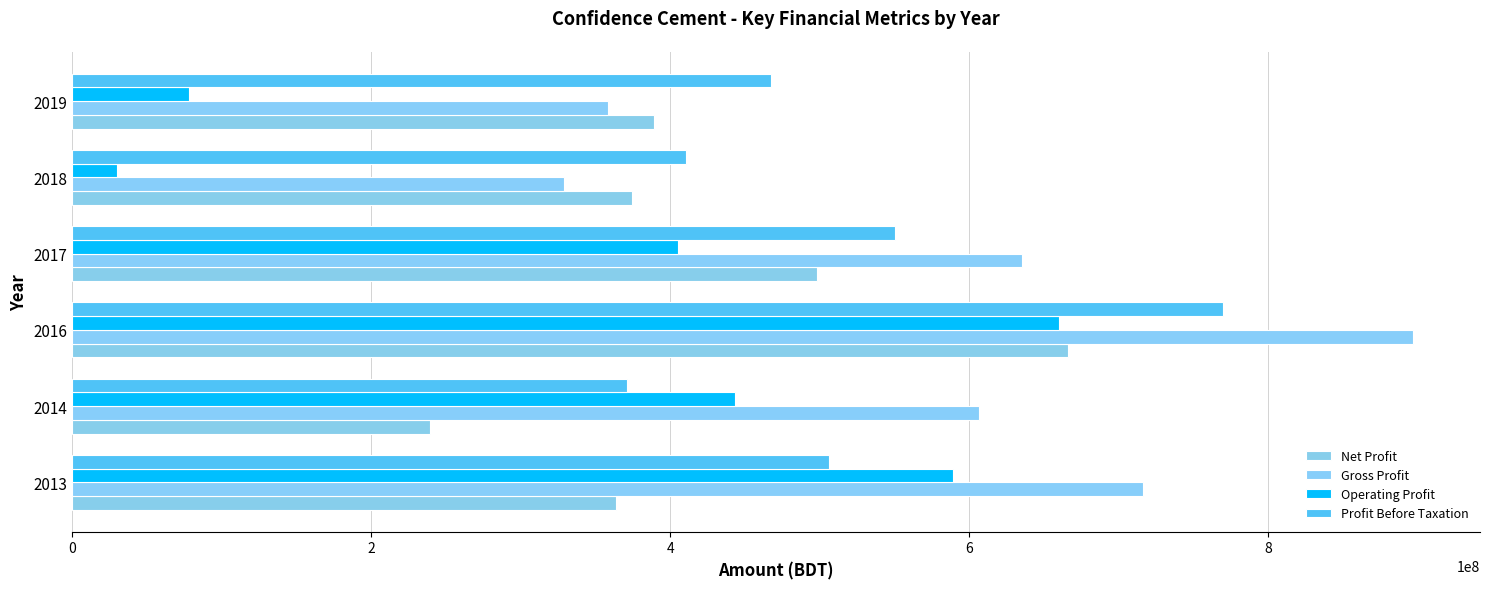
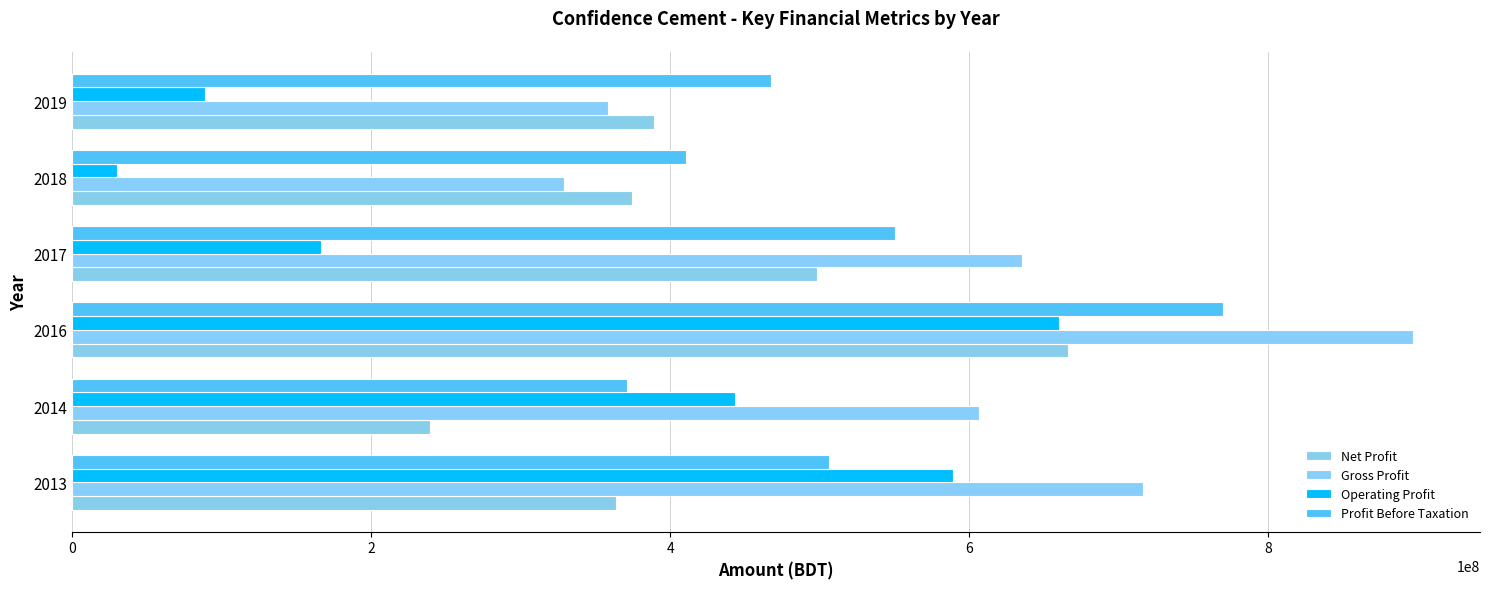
Operating Profit, 2019: 78000000 -> 89000000
Operating Profit, 2017: 405000000 -> 166000000
